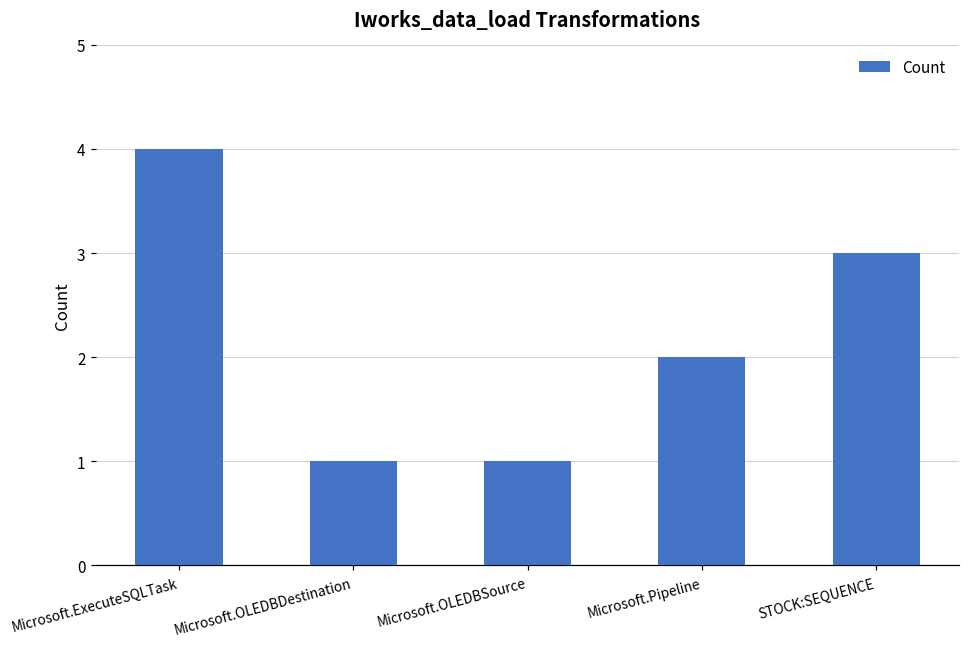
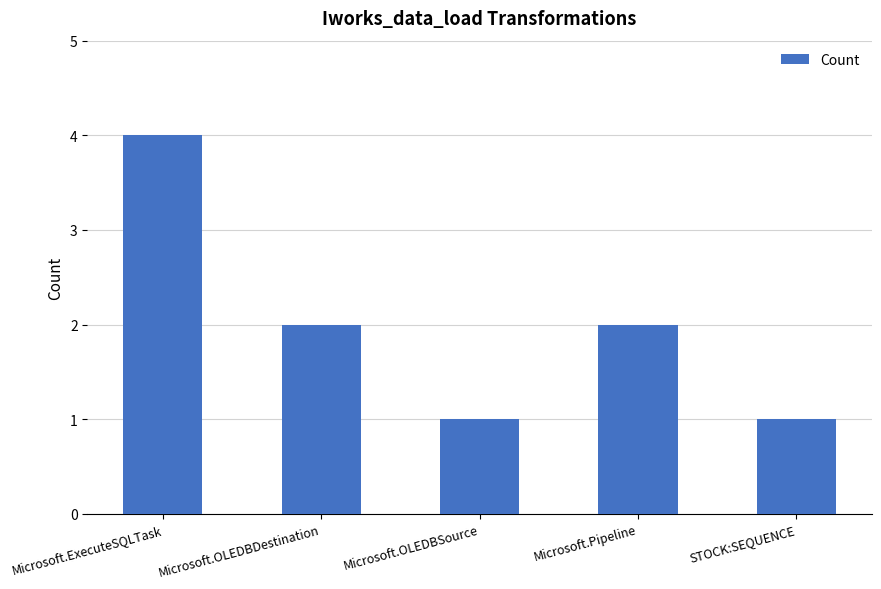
Microsoft.OLEDBDestination: 1 -> 2
STOCK:SEQUENCE: 3 -> 1
